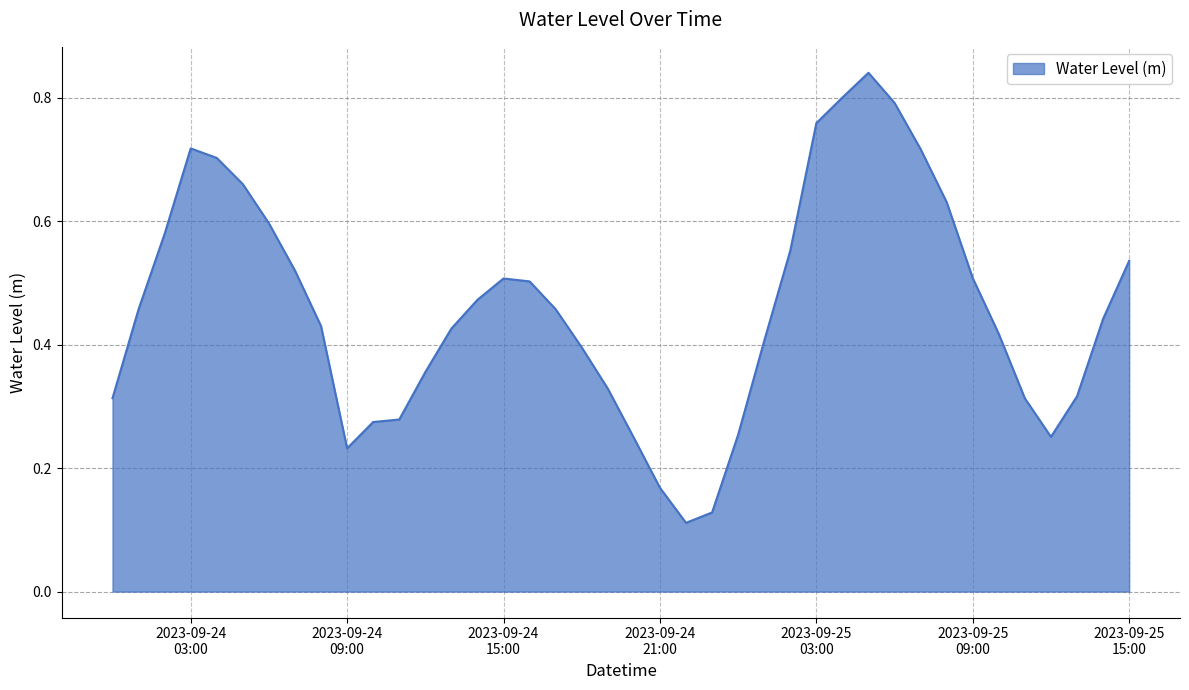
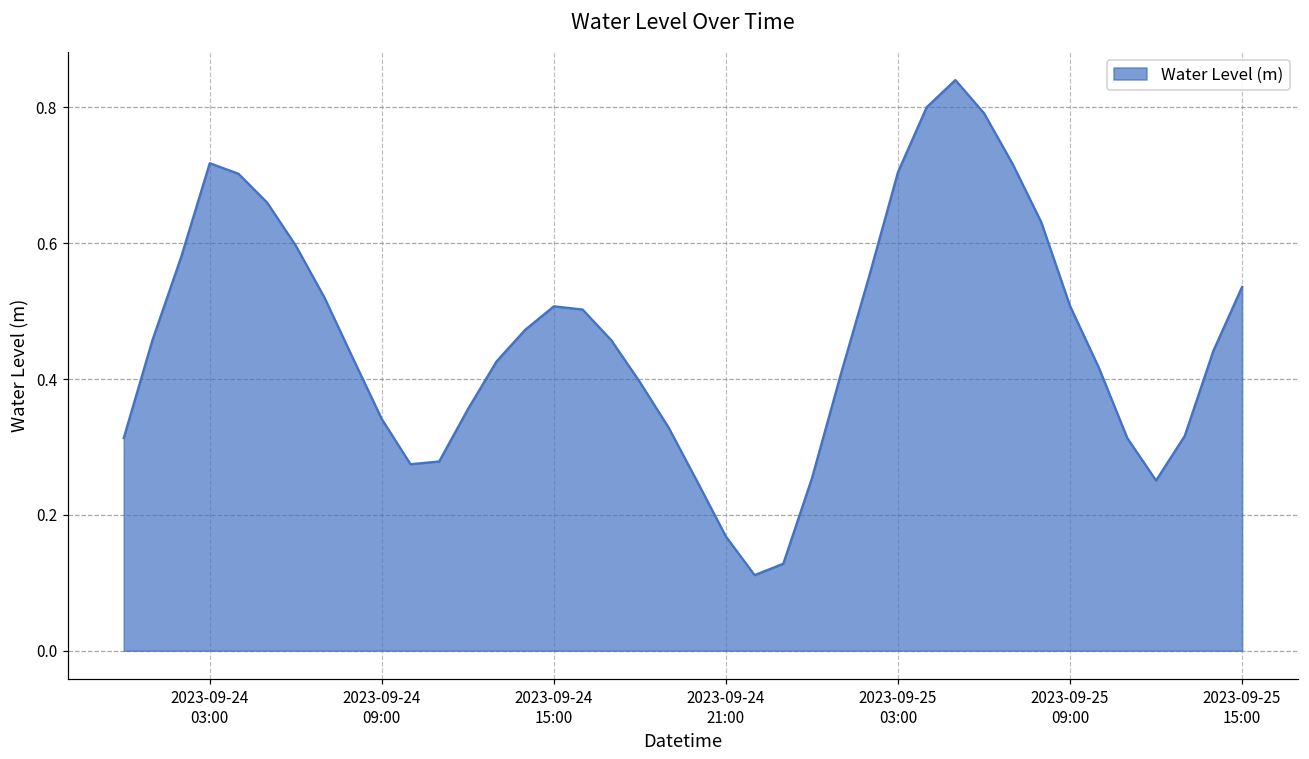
2023-09-24 09:00: 0.23 -> 0.34
2023-09-25 03:00: 0.76 -> 0.70
